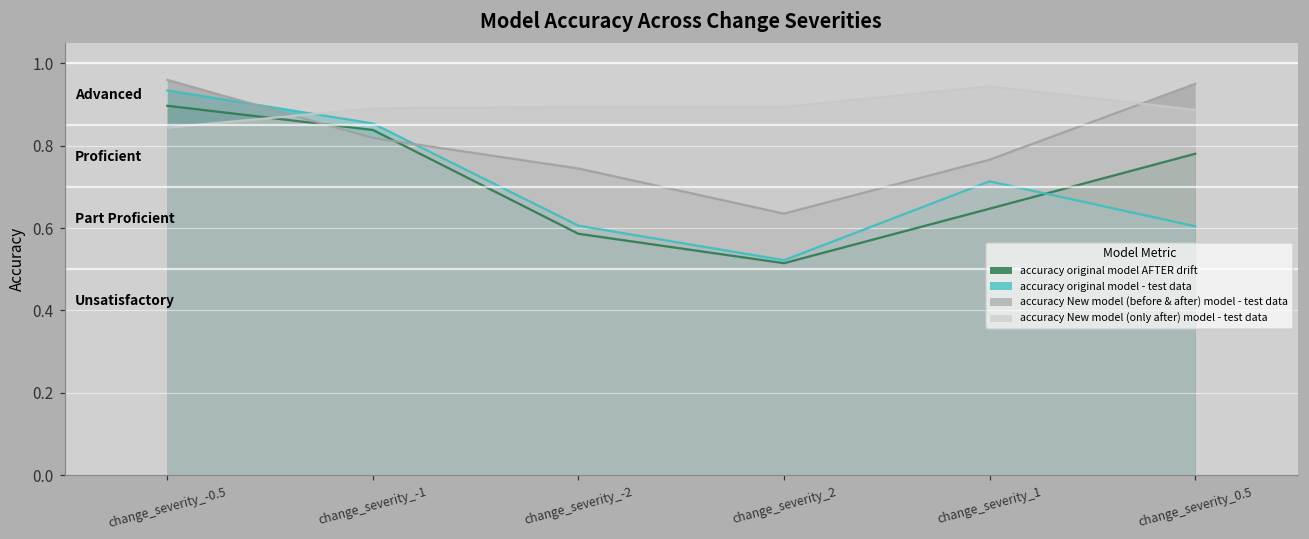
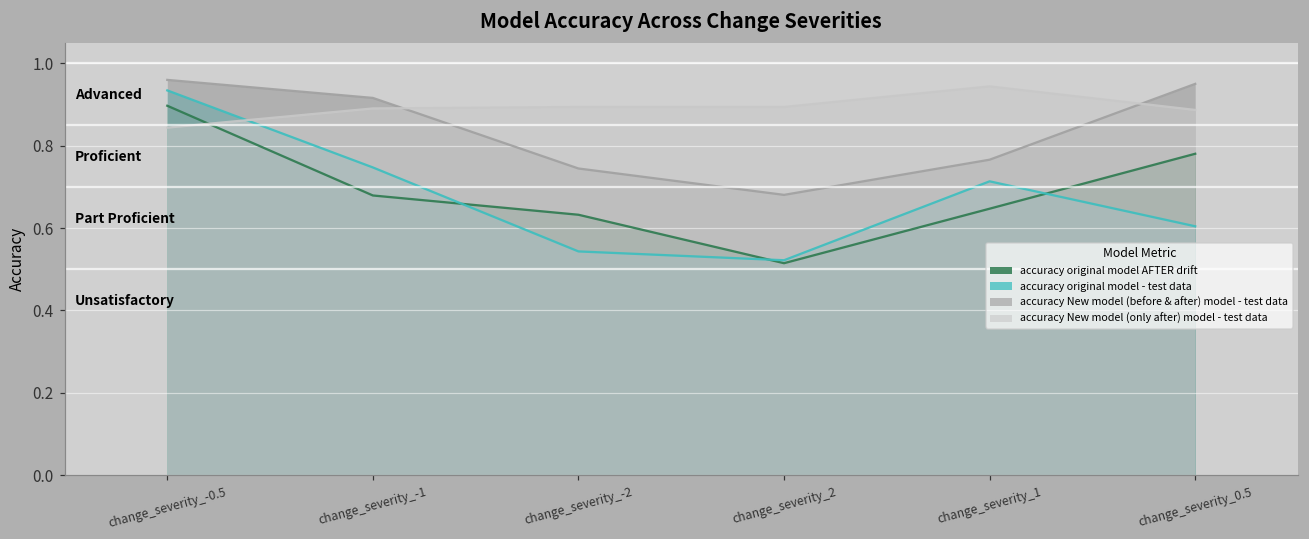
accuracy original model AFTER drift, change_severity_-1: 0.84 -> 0.68
accuracy original model - test data, change_severity_-1: 0.85 -> 0.75
accuracy New model (before & after) model - test data, change_severity_-1: 0.82 -> 0.92
accuracy original model AFTER drift, change_severity_-2: 0.59 -> 0.63
accuracy original model - test data, change_severity_-2: 0.61 -> 0.54
accuracy New model (before & after) model - test data, change_severity_2: 0.64 -> 0.68
